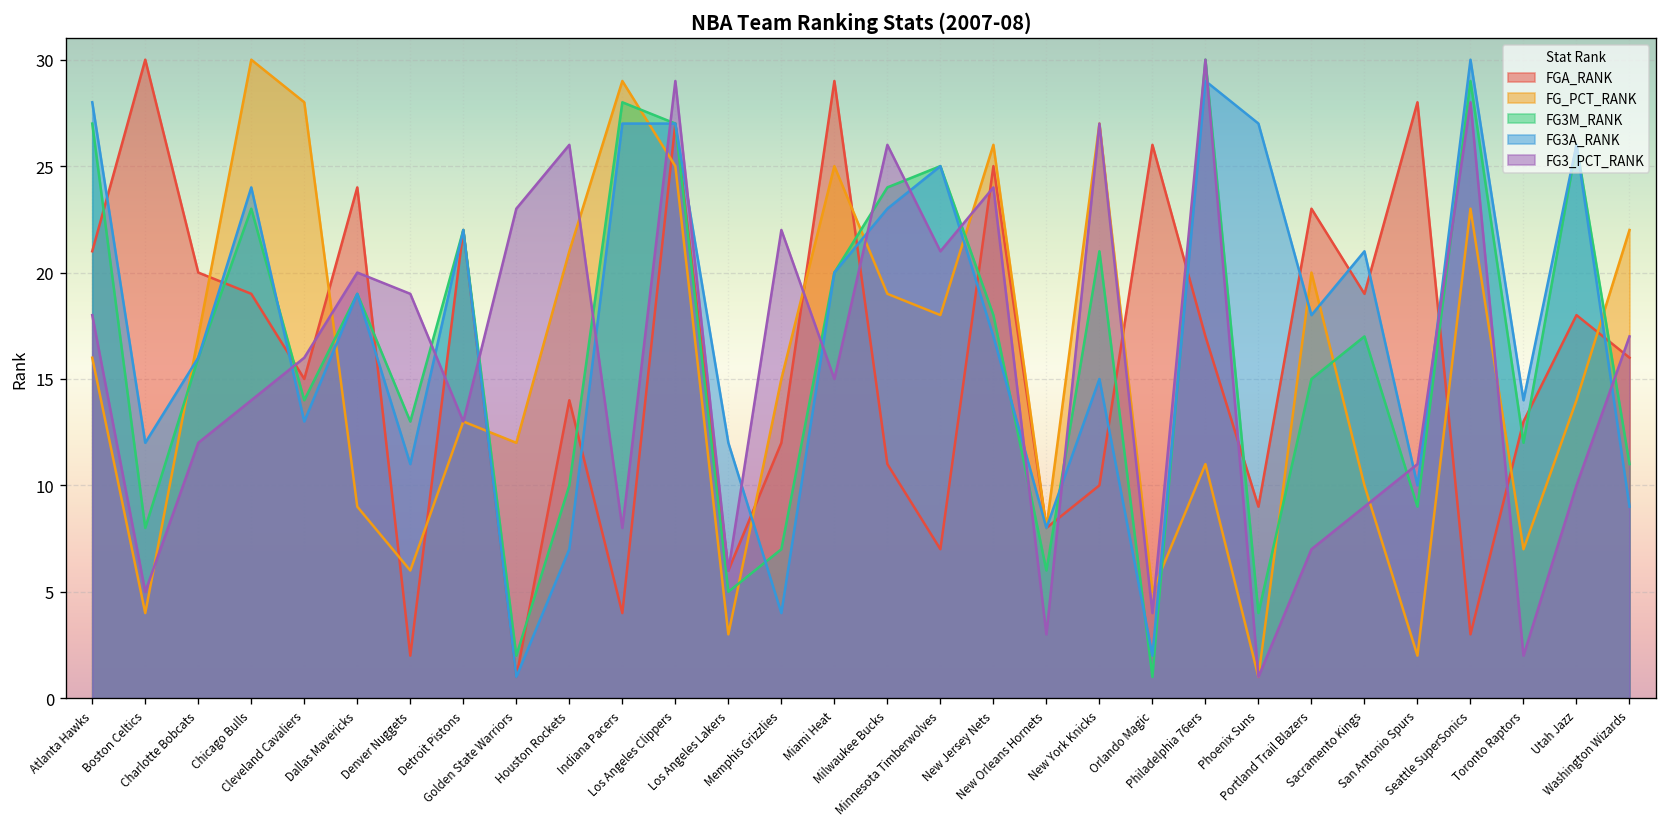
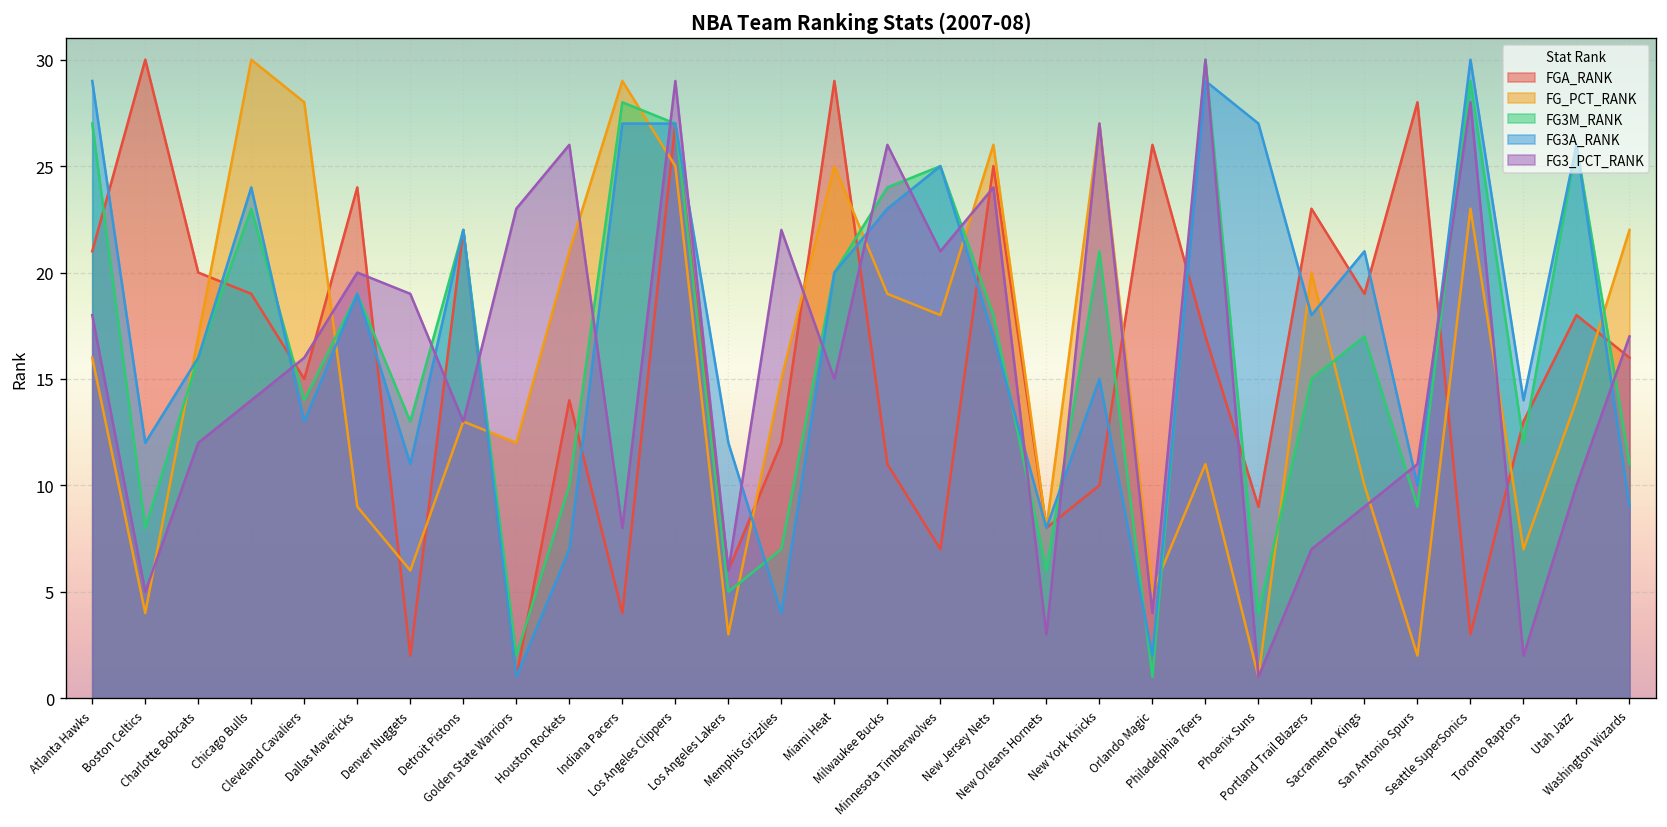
FG3A_RANK, Atlanta Hawks: 28 -> 29
